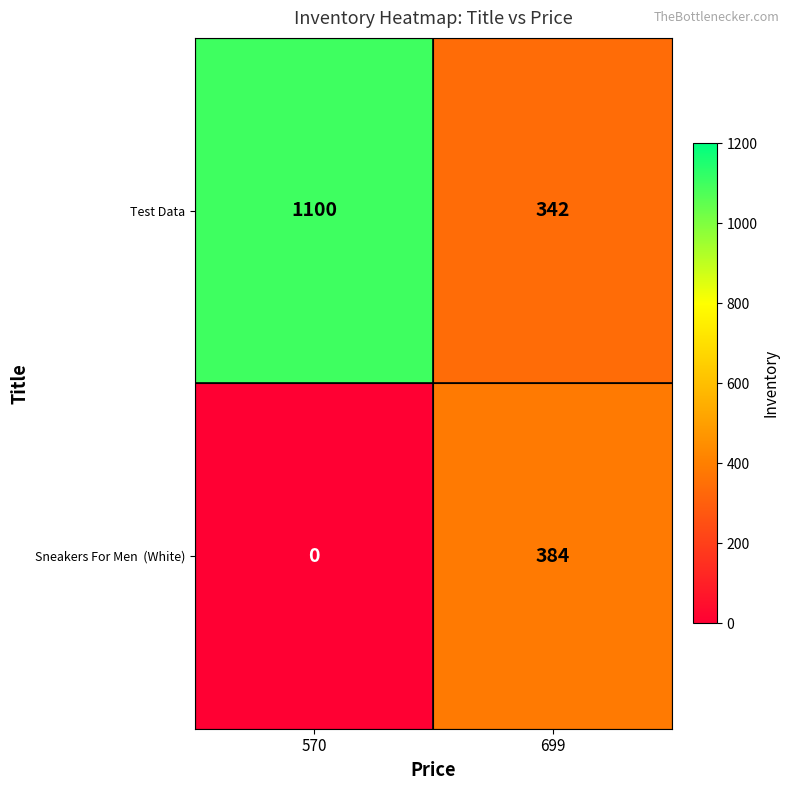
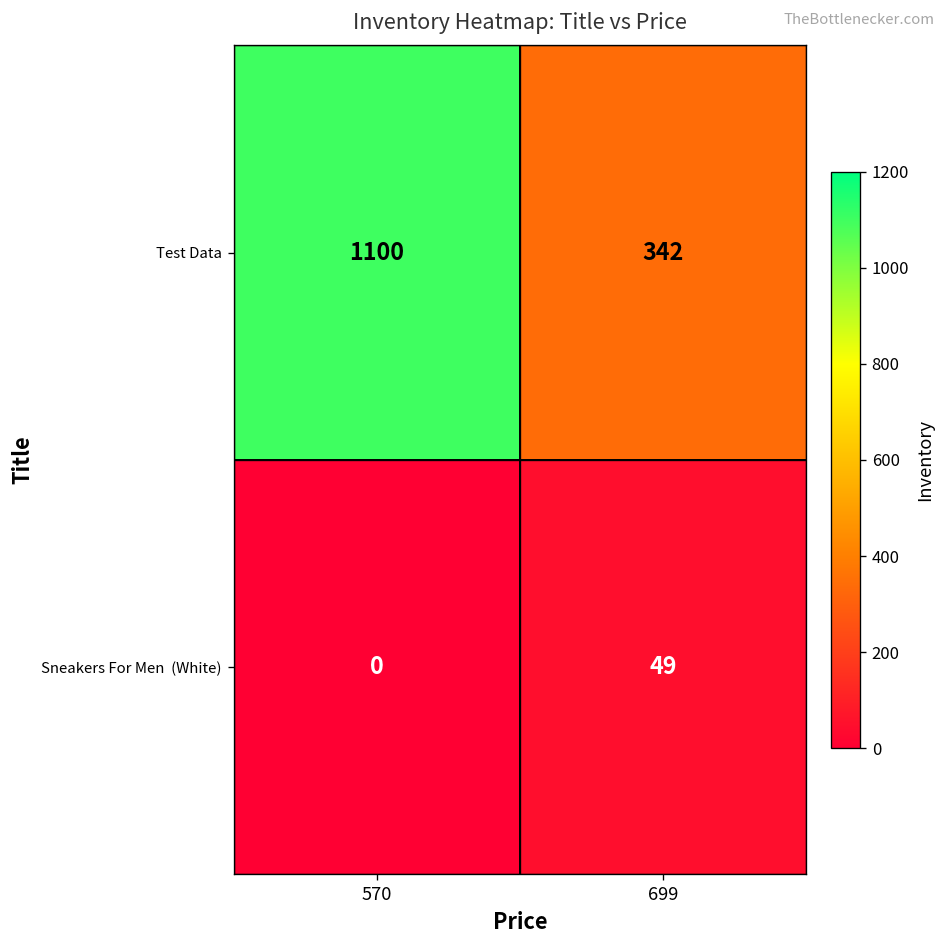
Sneakers For Men (White), 699: 384 -> 49
